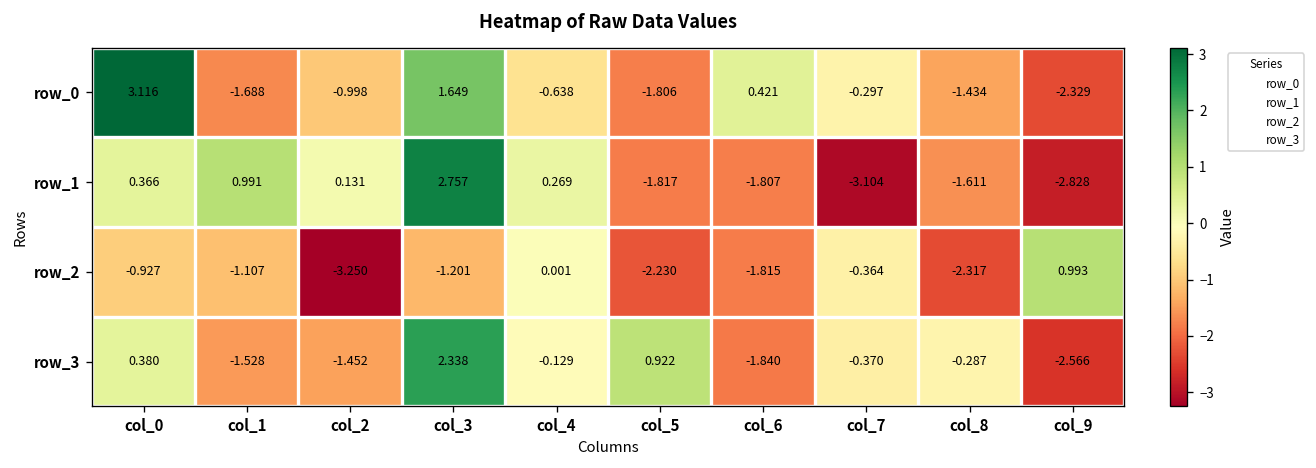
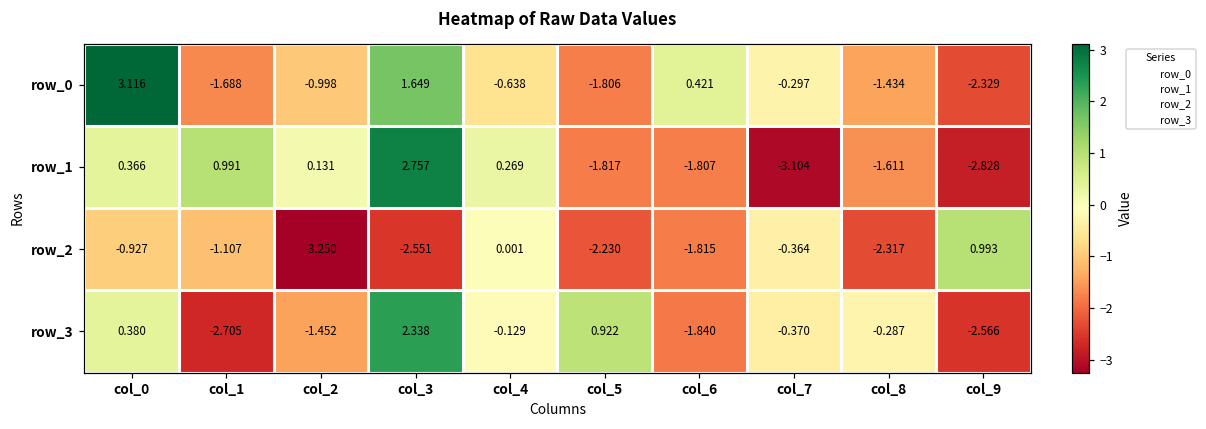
row_2, col_3: -1.201 -> -2.551
row_3, col_1: -1.528 -> -2.705
